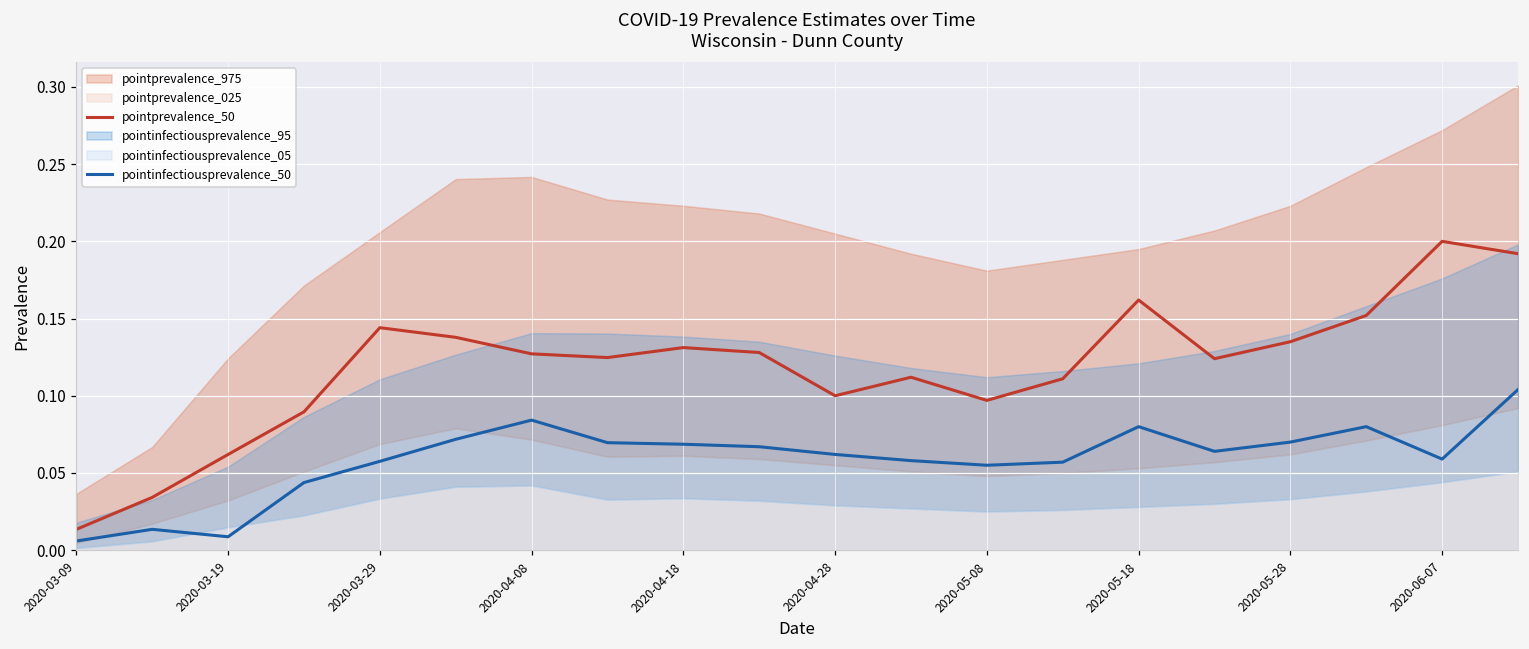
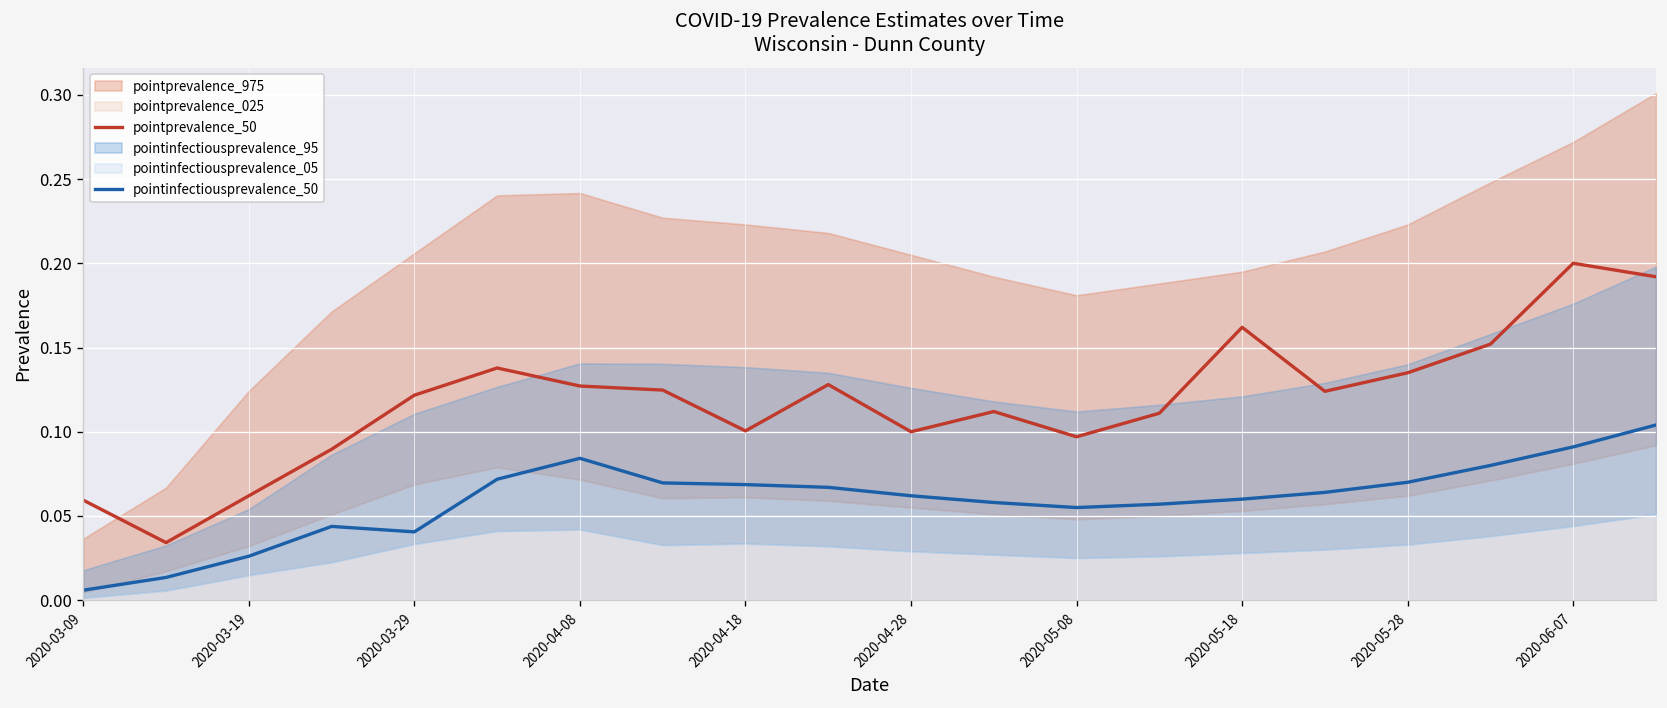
pointprevalence_50, 2020-03-09: 0.013 -> 0.059
pointinfectiousprevalence_50, 2020-03-19: 0.009 -> 0.026
pointprevalence_50, 2020-03-29: 0.144 -> 0.122
pointinfectiousprevalence_50, 2020-03-29: 0.058 -> 0.041
pointprevalence_50, 2020-04-18: 0.131 -> 0.101
pointinfectiousprevalence_50, 2020-05-18: 0.08 -> 0.06
pointinfectiousprevalence_50, 2020-06-07: 0.059 -> 0.091
